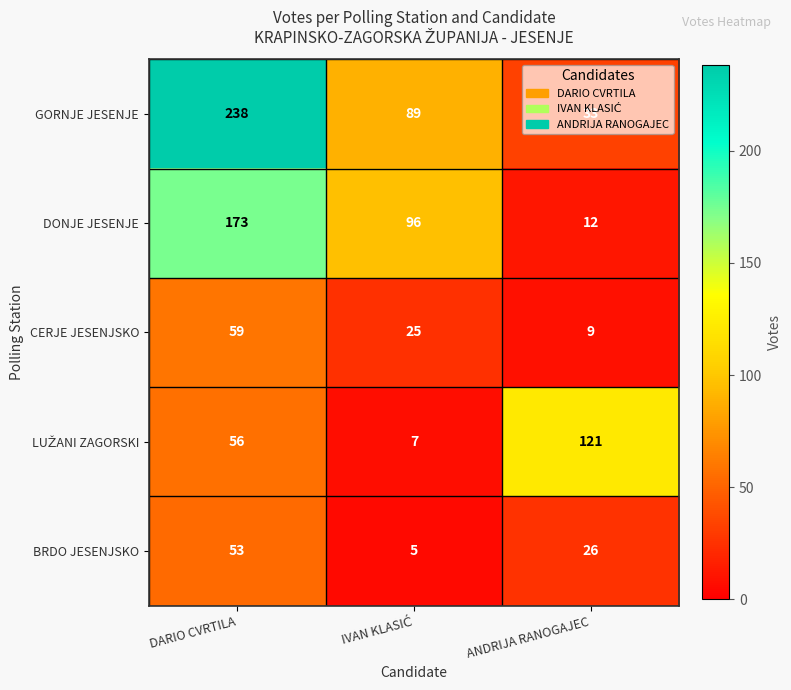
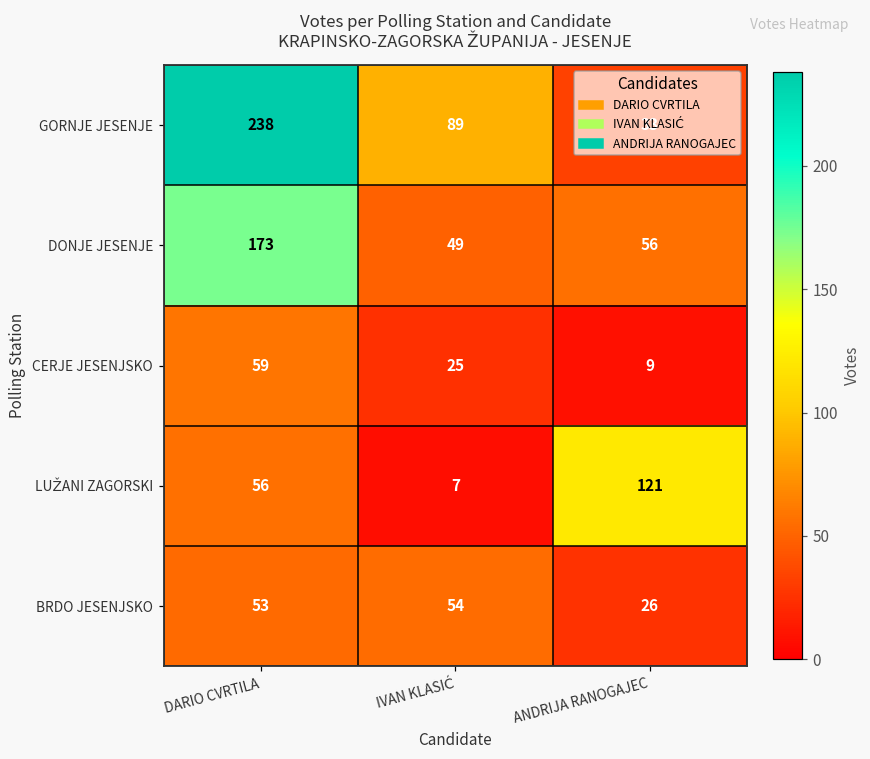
DONJE JESENJE, IVAN KLASIĆ: 96 -> 49
DONJE JESENJE, ANDRIJA RANOGAJEC: 12 -> 56
BRDO JESENJSKO, IVAN KLASIĆ: 5 -> 54
